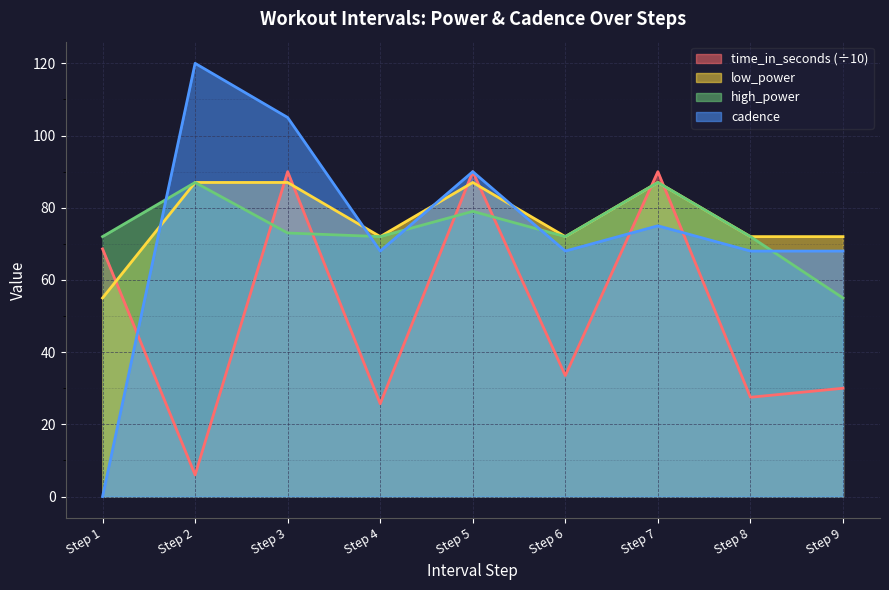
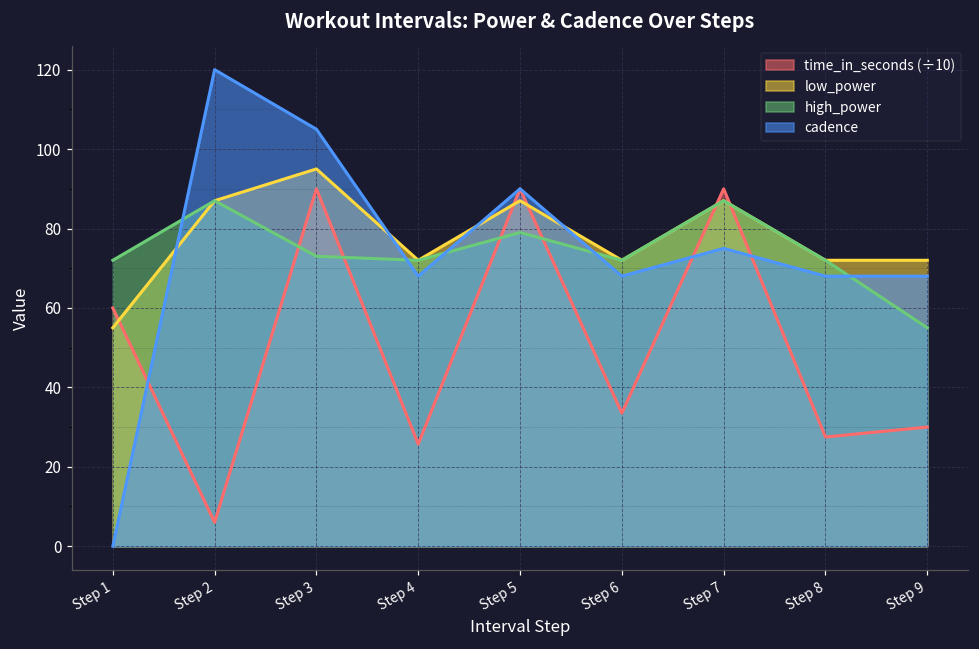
time_in_seconds (÷10), Step 1: 69 -> 60
low_power, Step 3: 87 -> 95
